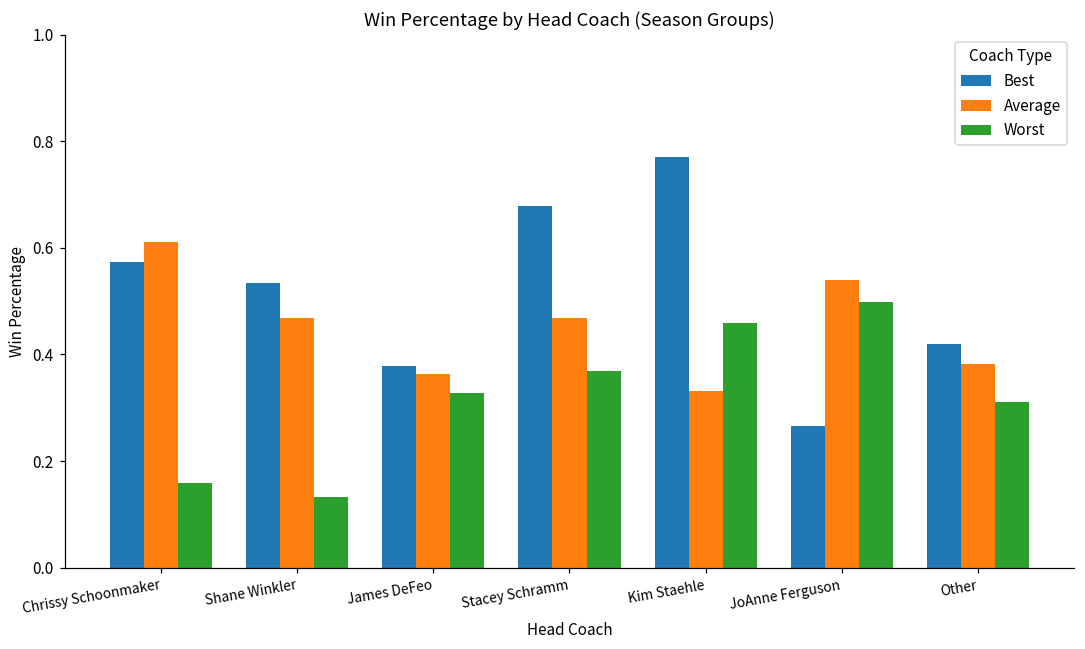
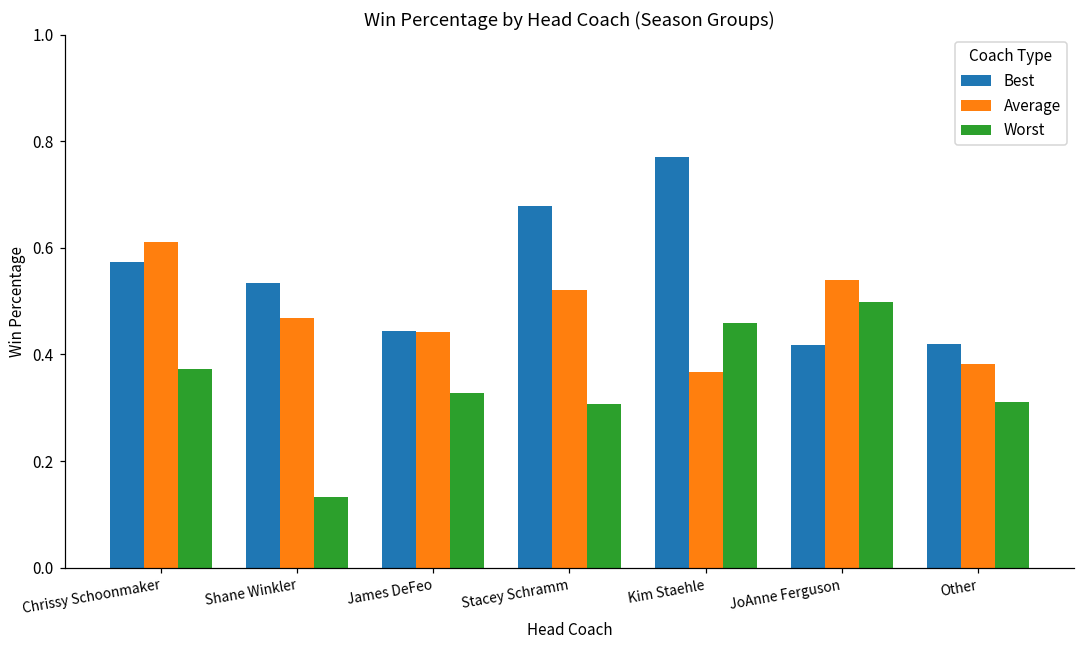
Worst, Chrissy Schoonmaker: 0.16 -> 0.37
Best, James DeFeo: 0.38 -> 0.45
Average, James DeFeo: 0.36 -> 0.44
Average, Stacey Schramm: 0.47 -> 0.52
Worst, Stacey Schramm: 0.37 -> 0.31
Average, Kim Staehle: 0.33 -> 0.37
Best, JoAnne Ferguson: 0.27 -> 0.42
